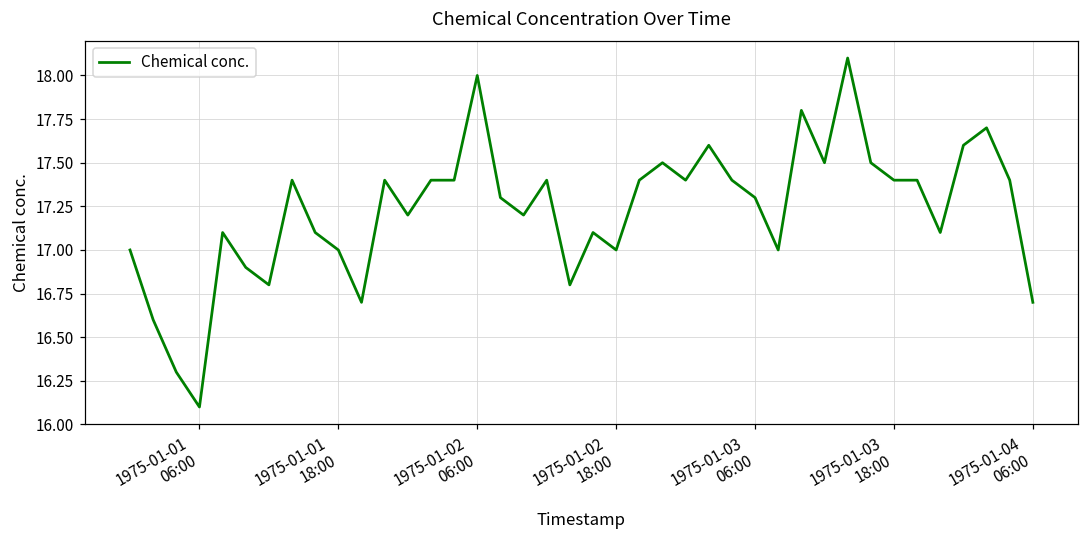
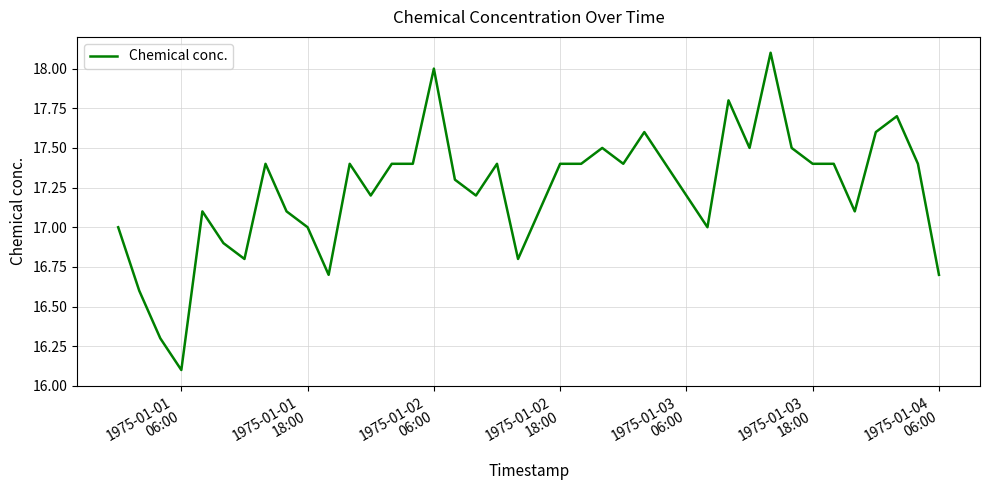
1975-01-02 18:00: 17.0 -> 17.4
1975-01-03 06:00: 17.3 -> 17.2
